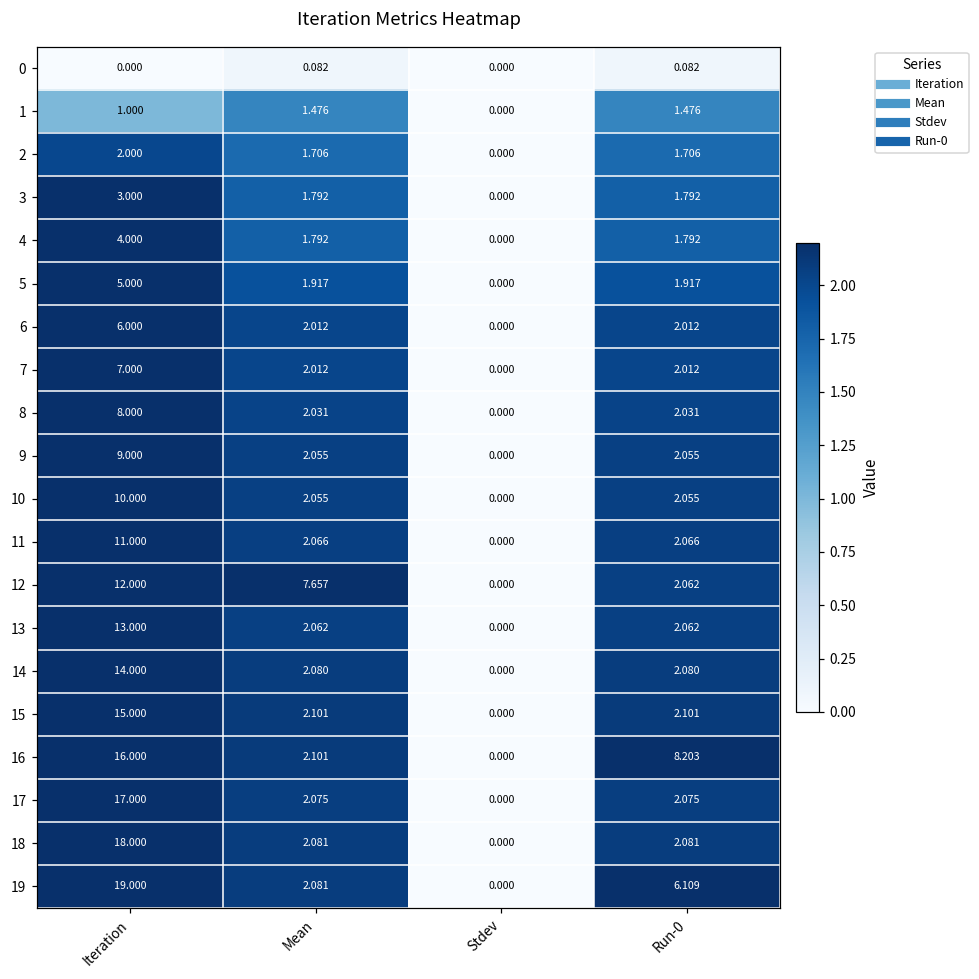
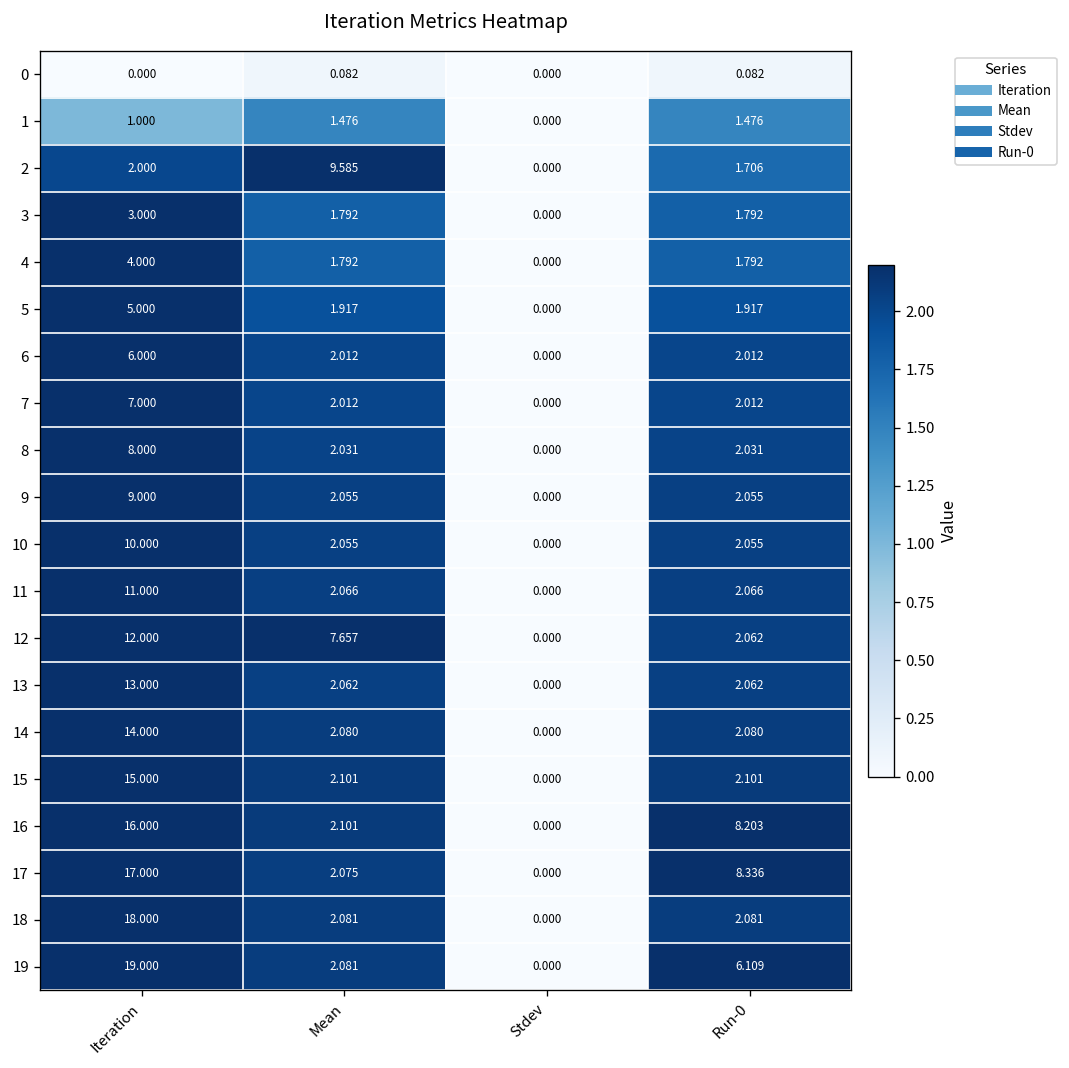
2, Mean: 1.706 -> 9.585
17, Run-0: 2.075 -> 8.336
